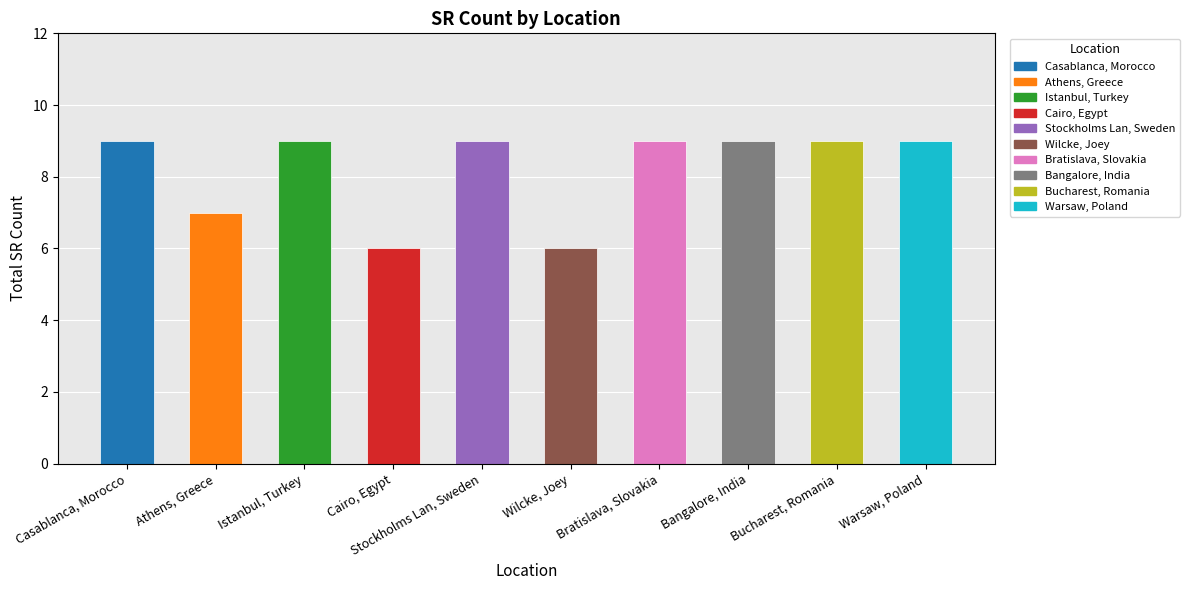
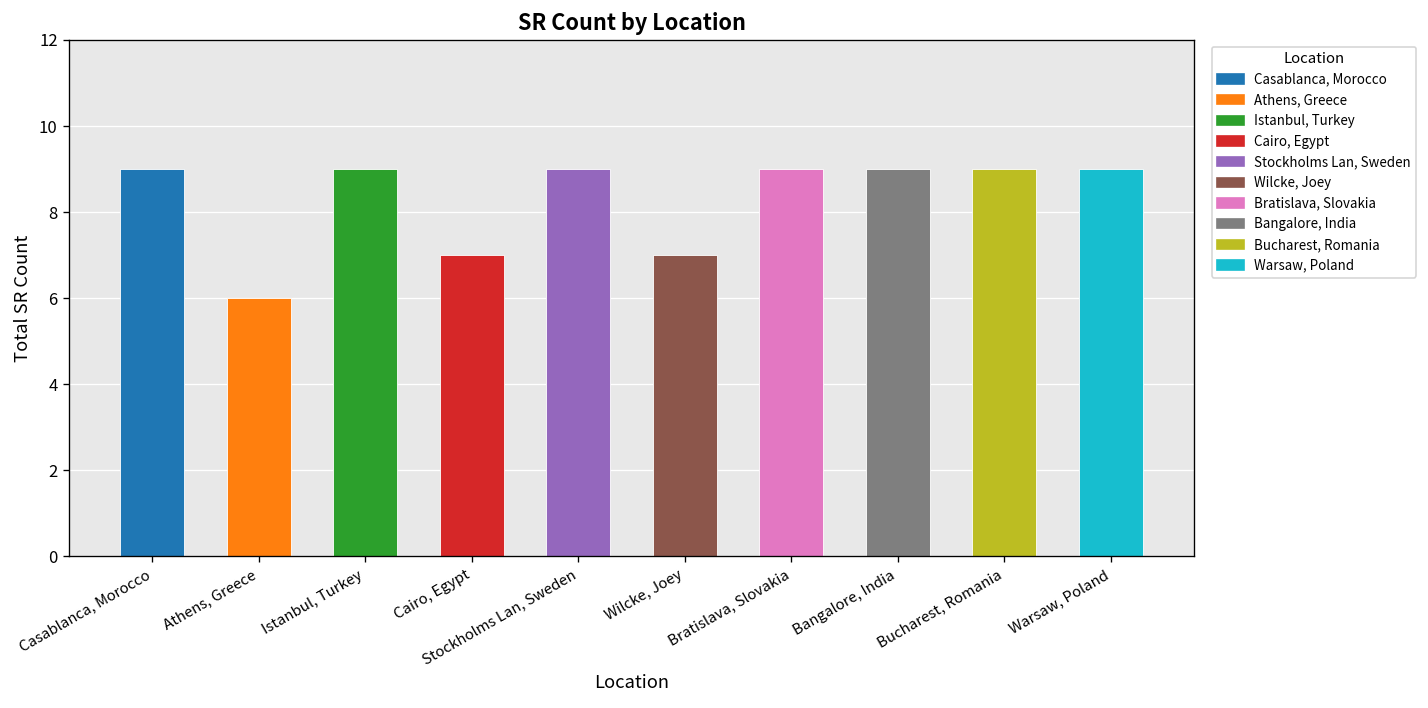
Athens, Greece: 7 -> 6
Cairo, Egypt: 6 -> 7
Wilcke, Joey: 6 -> 7
